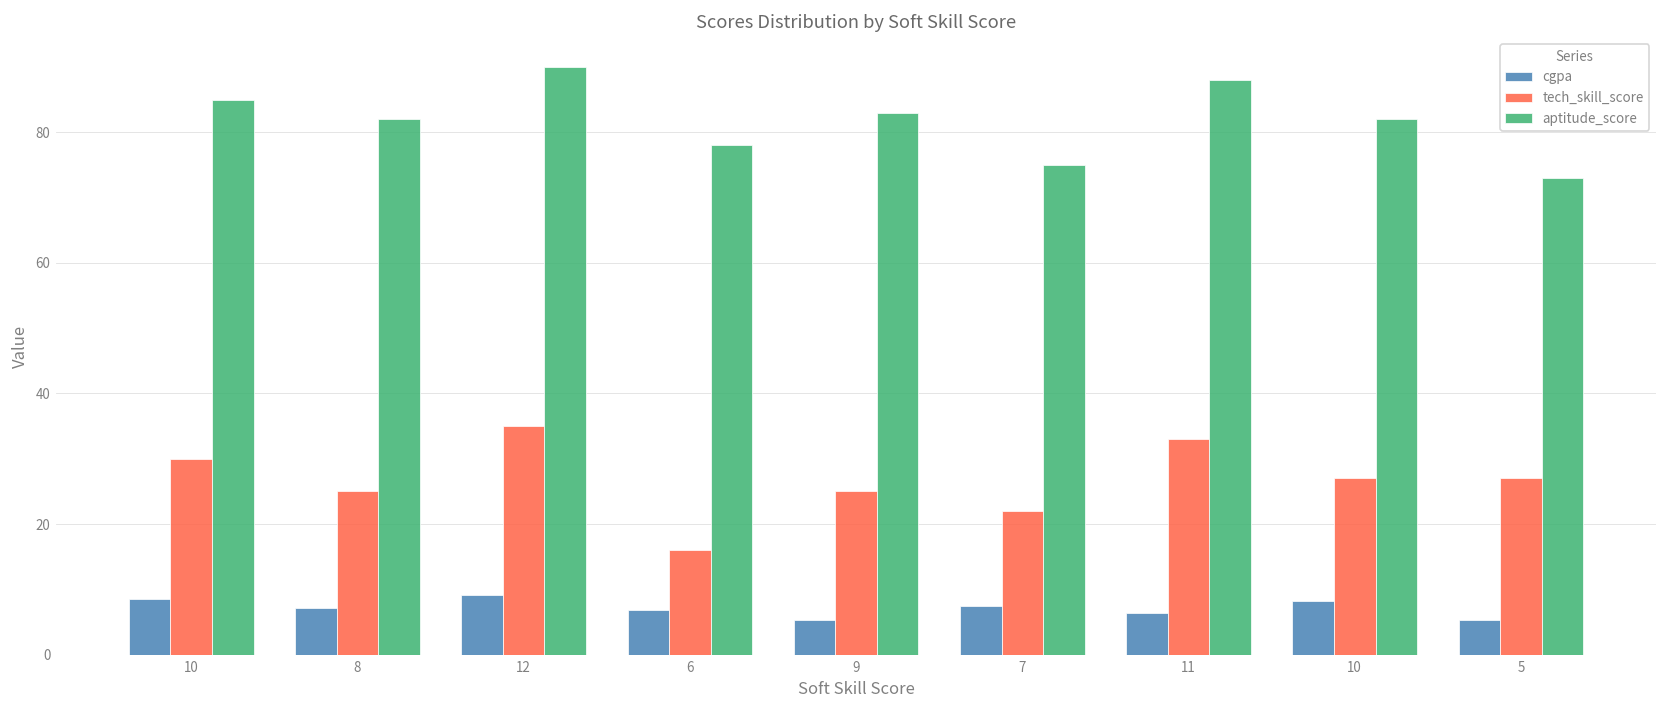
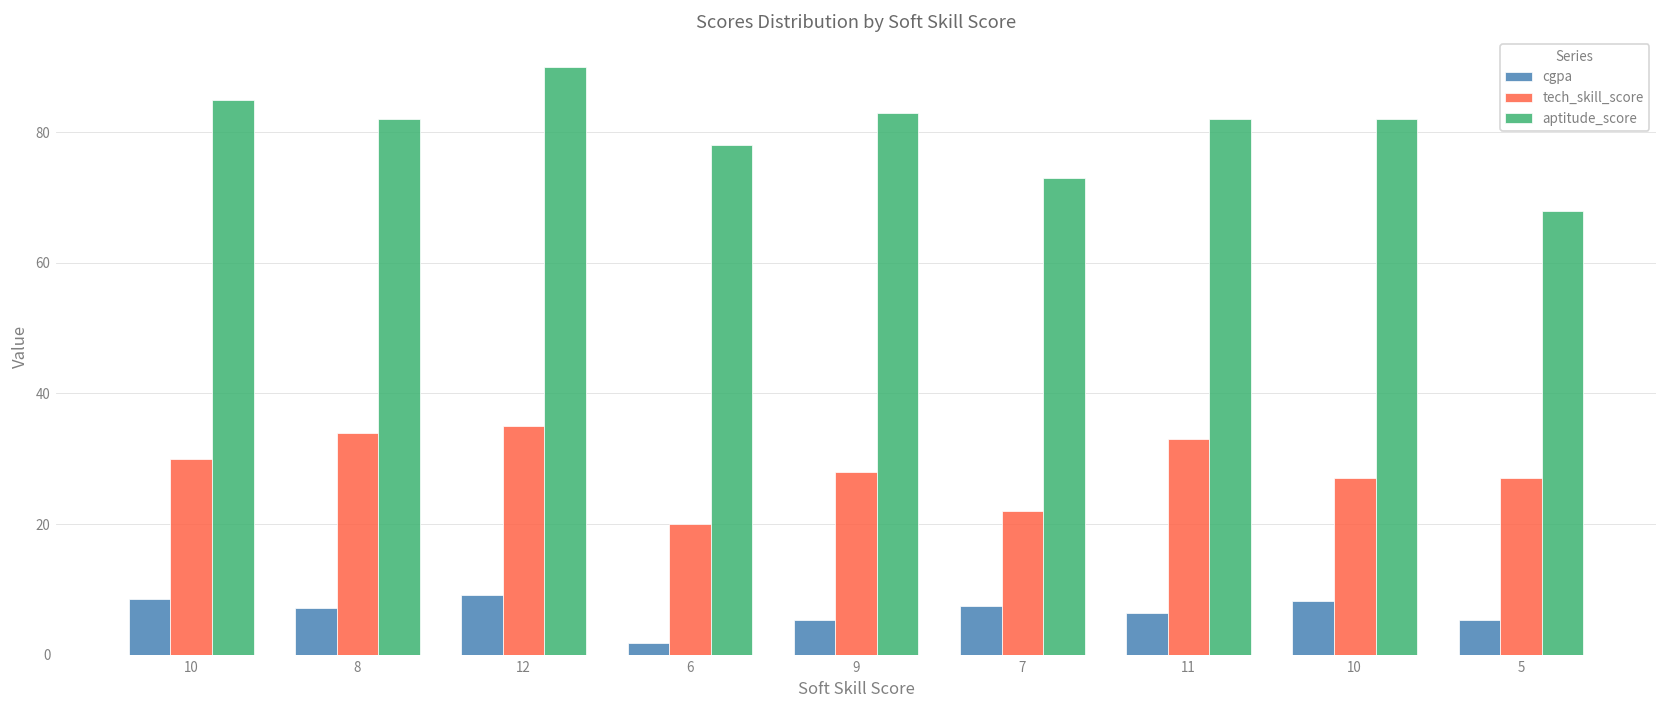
tech_skill_score, 8: 25 -> 34
cgpa, 6: 7 -> 2
tech_skill_score, 6: 16 -> 20
tech_skill_score, 9: 25 -> 28
aptitude_score, 7: 75 -> 73
aptitude_score, 11: 88 -> 82
aptitude_score, 5: 73 -> 68
